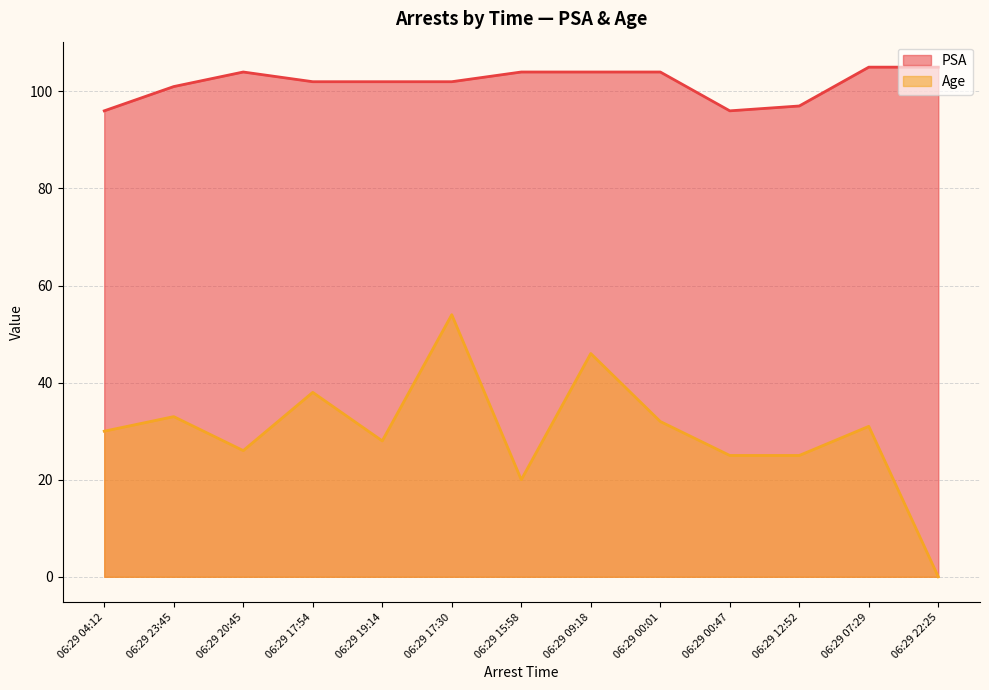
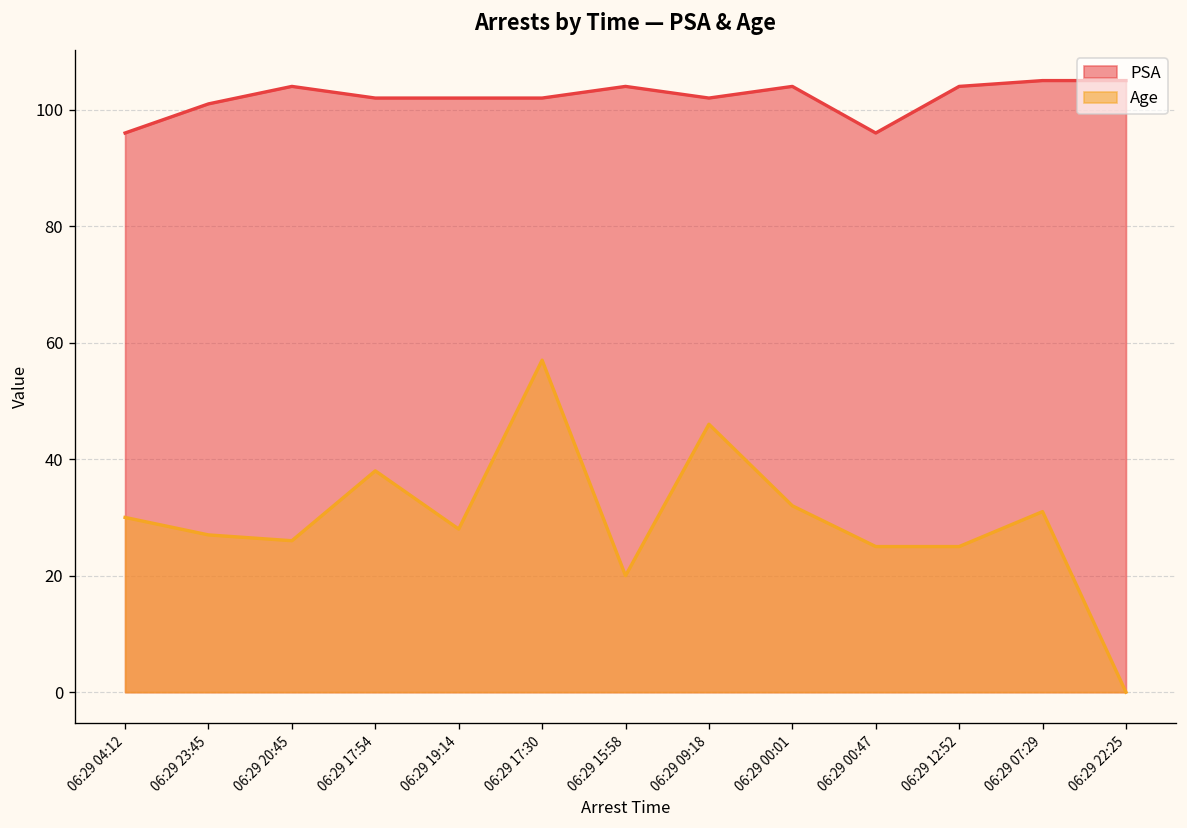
Age, 06:29 23:45: 33 -> 27
Age, 06:29 17:30: 54 -> 57
PSA, 06:29 09:18: 104 -> 102
PSA, 06:29 12:52: 97 -> 104
